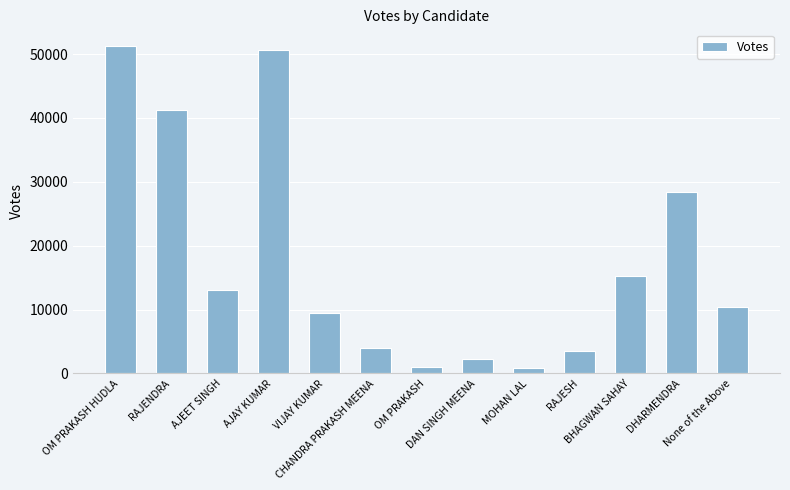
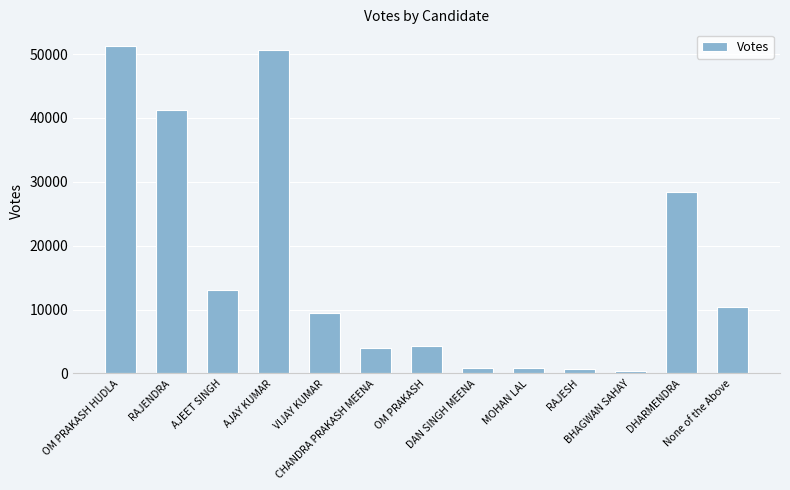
OM PRAKASH: 1000 -> 4000
DAN SINGH MEENA: 2000 -> 1000
RAJESH: 4000 -> 1000
BHAGWAN SAHAY: 15000 -> 0
